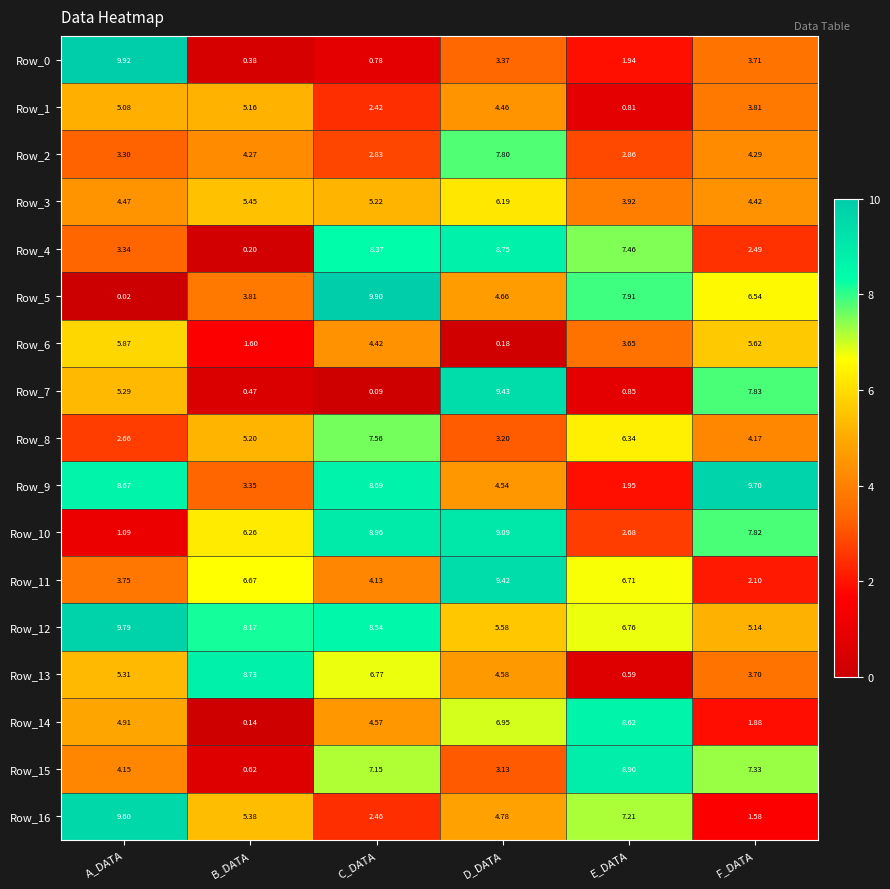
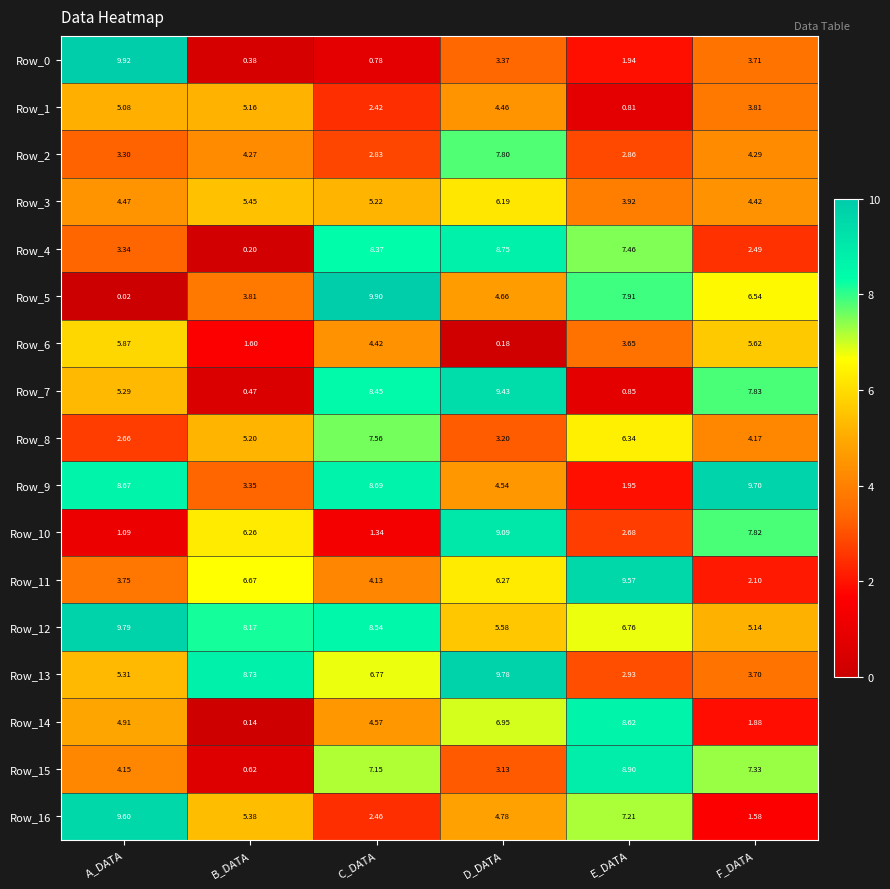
Row_7, C_DATA: 0.09 -> 8.45
Row_10, C_DATA: 8.96 -> 1.34
Row_11, D_DATA: 9.42 -> 6.27
Row_11, E_DATA: 6.71 -> 9.57
Row_13, D_DATA: 4.58 -> 9.78
Row_13, E_DATA: 0.59 -> 2.93
